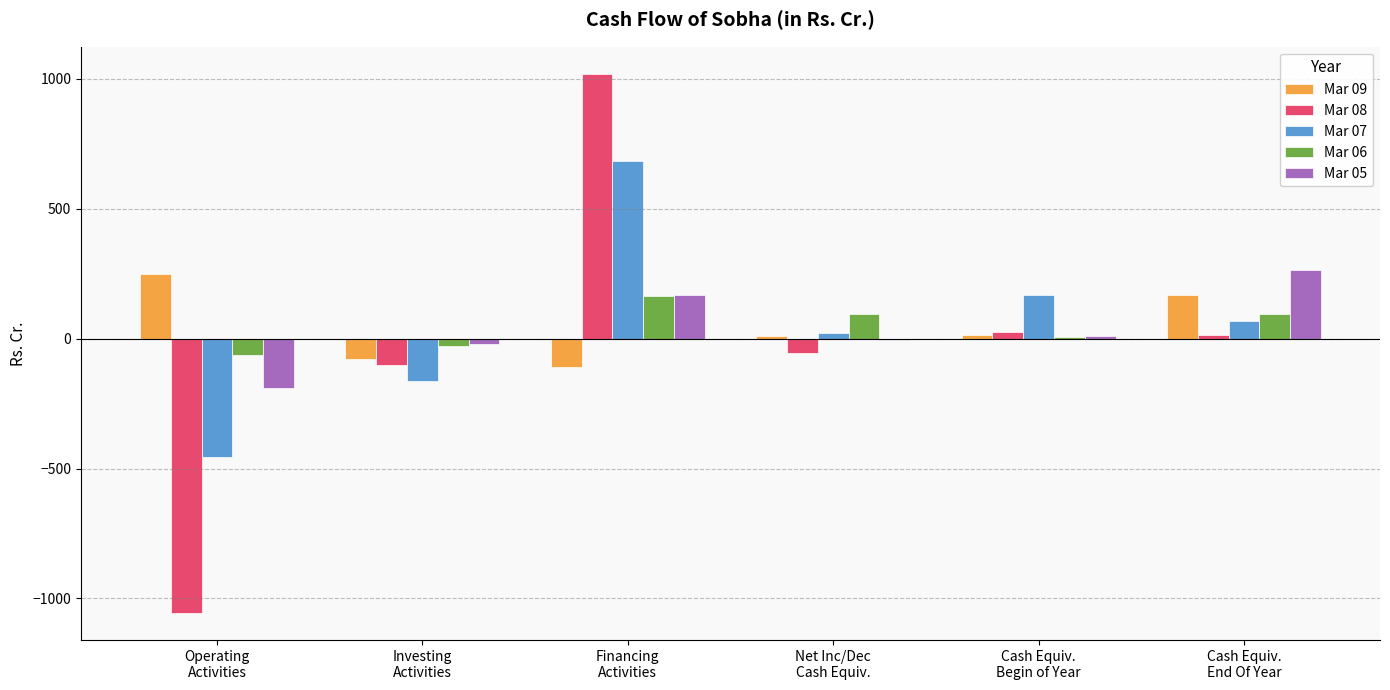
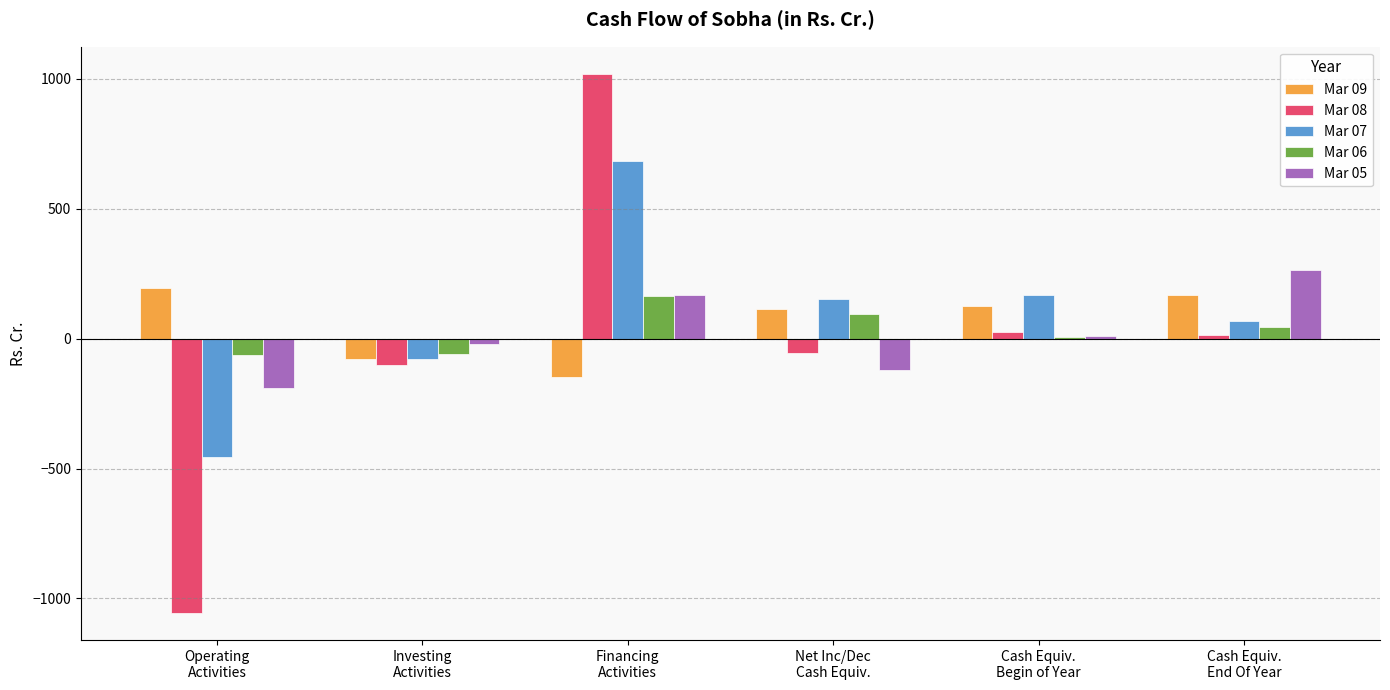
Mar 09, Operating Activities: 250 -> 200
Mar 07, Investing Activities: -160 -> -80
Mar 06, Investing Activities: -30 -> -60
Mar 09, Financing Activities: -110 -> -150
Mar 09, Net Inc/Dec Cash Equiv.: 10 -> 110
Mar 07, Net Inc/Dec Cash Equiv.: 20 -> 150
Mar 05, Net Inc/Dec Cash Equiv.: 0 -> -120
Mar 09, Cash Equiv. Begin of Year: 10 -> 120
Mar 06, Cash Equiv. End Of Year: 100 -> 40
